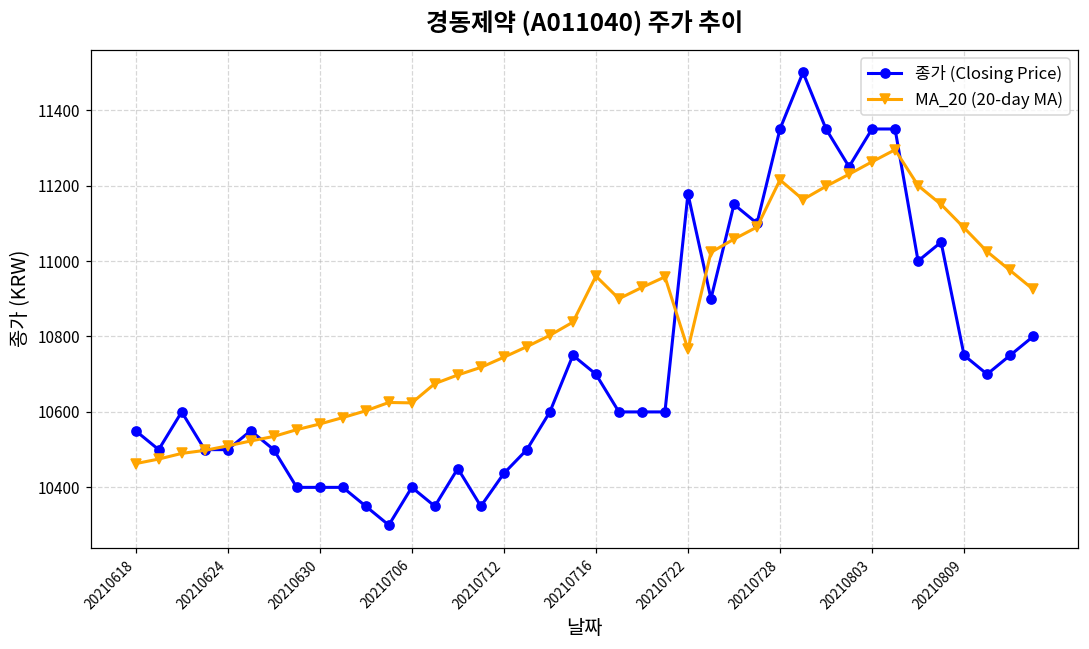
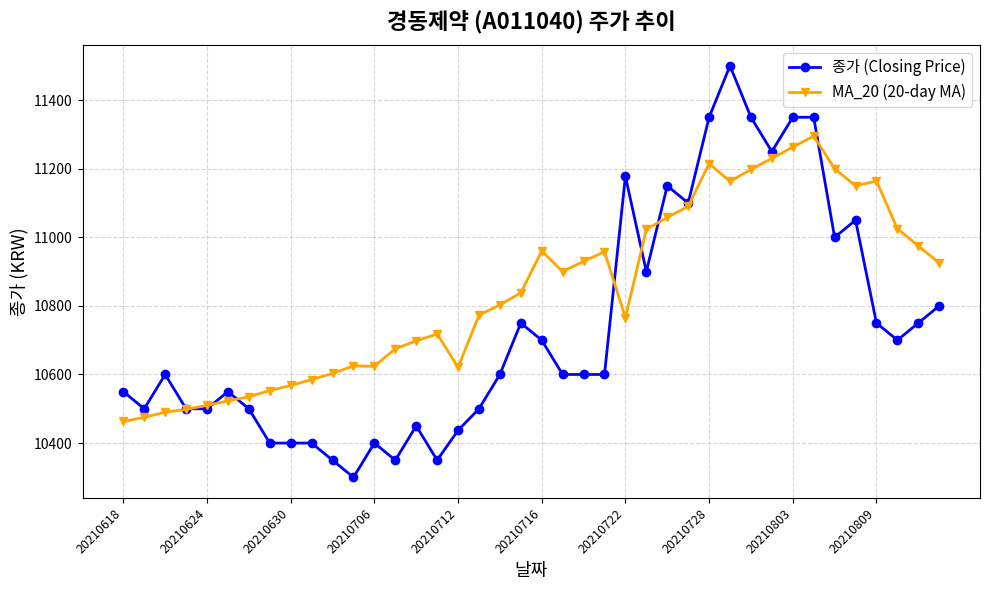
MA_20 (20-day MA), 20210712: 10750 -> 10620
MA_20 (20-day MA), 20210809: 11090 -> 11160
